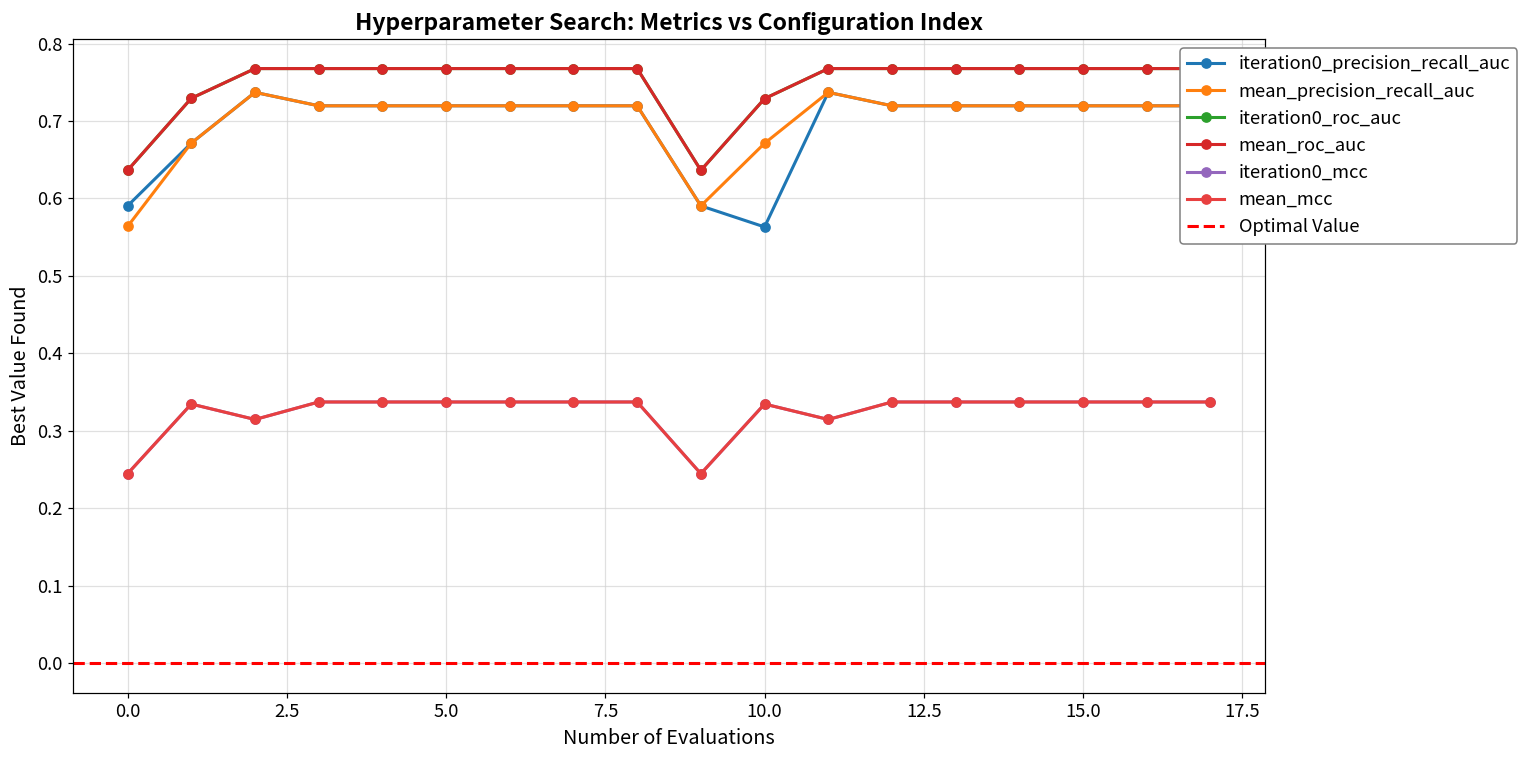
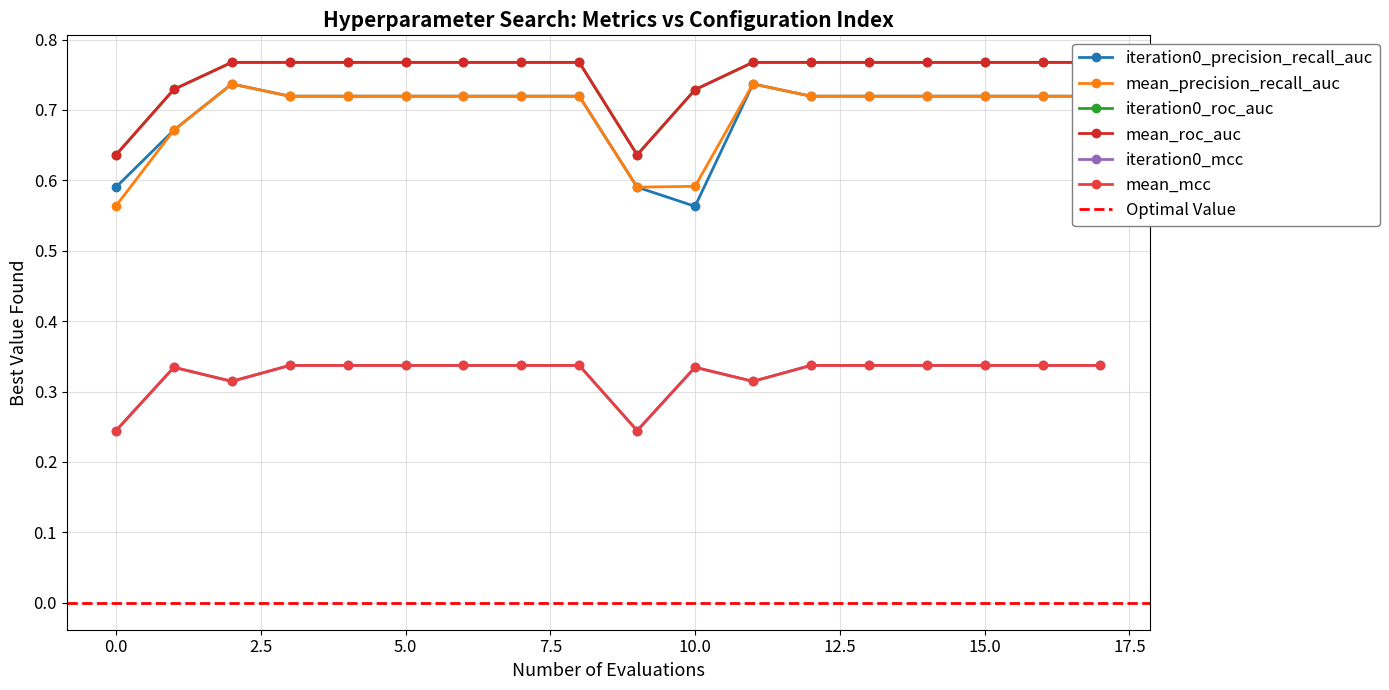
mean_precision_recall_auc, 10.0: 0.67 -> 0.59
